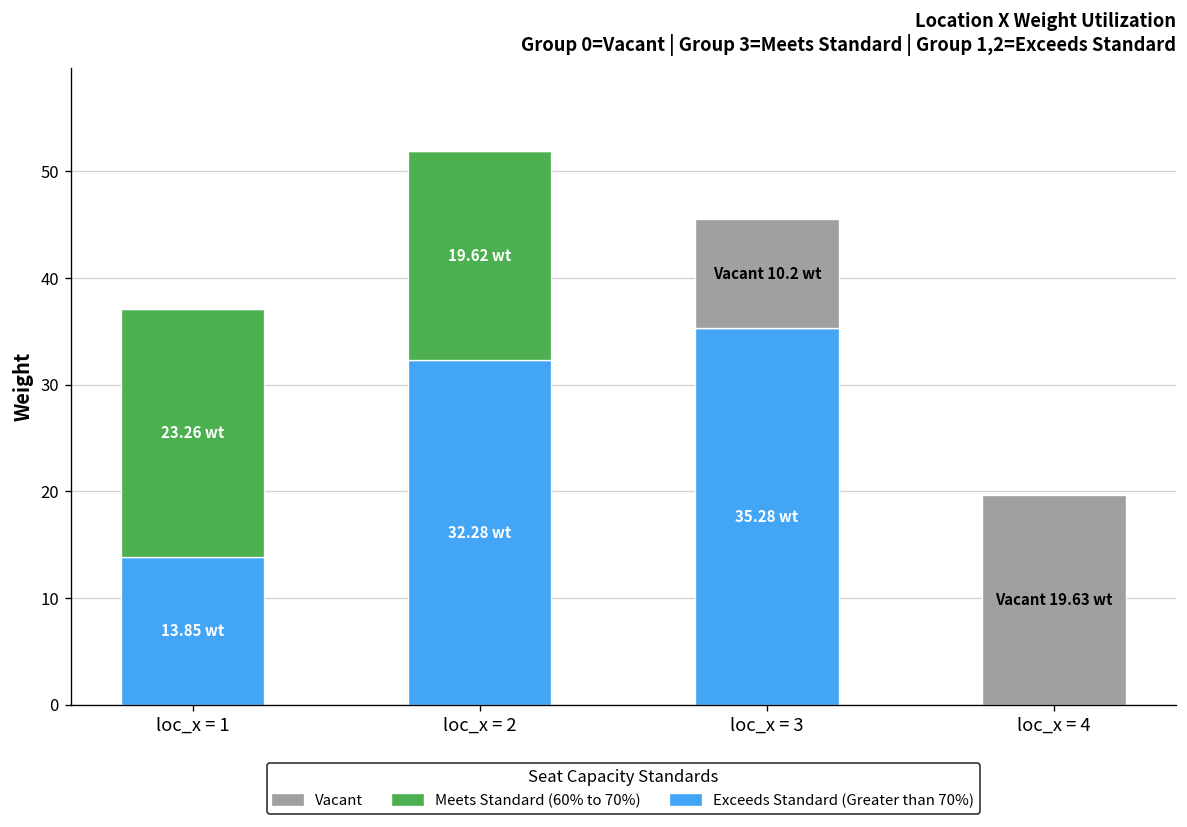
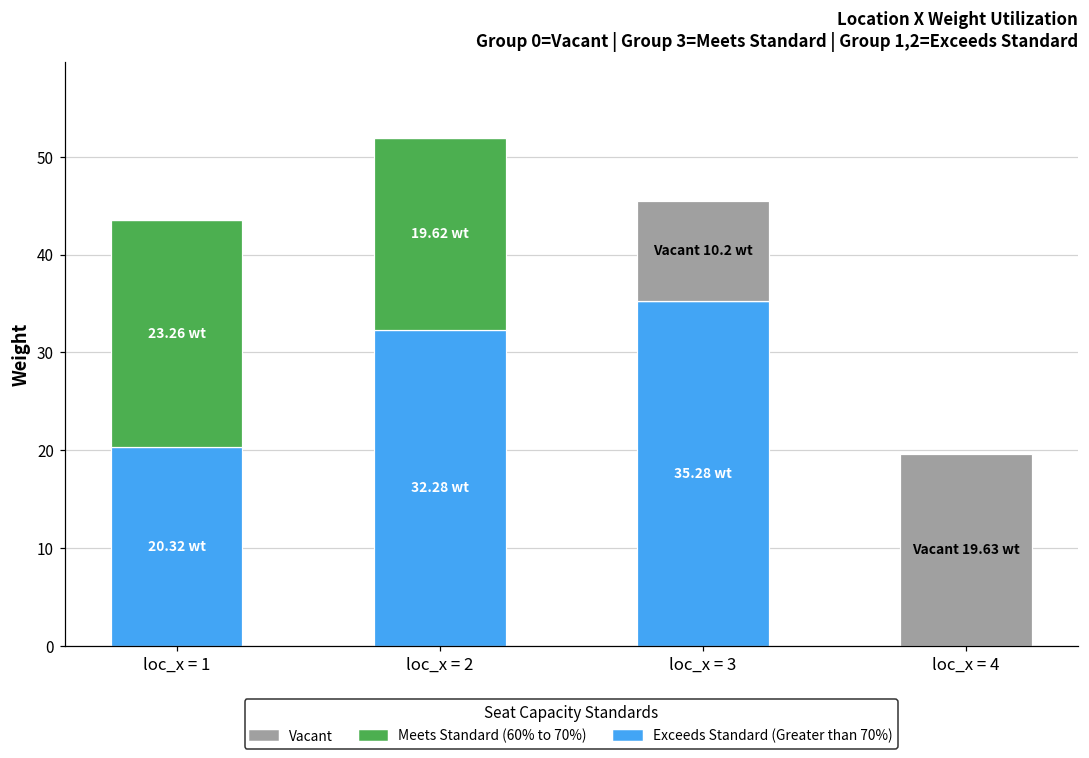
Exceeds Standard (Greater than 70%), loc_x = 1: 13.85 -> 20.32
